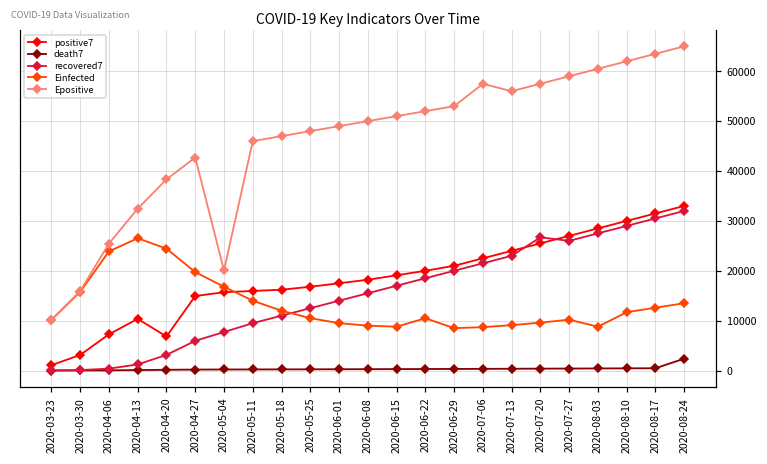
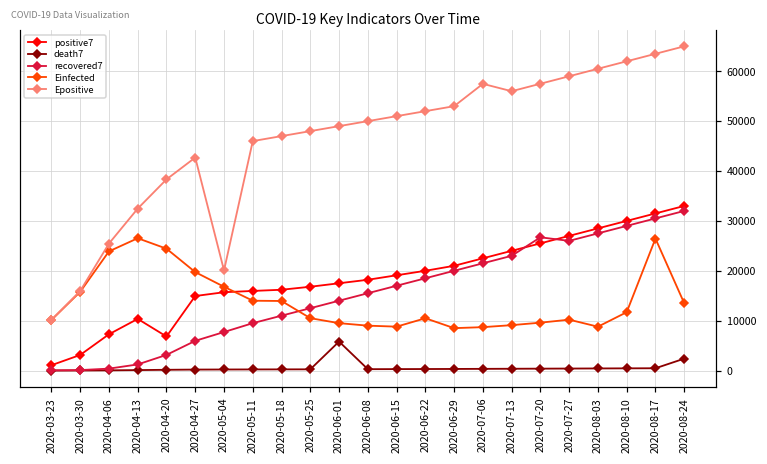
Einfected, 2020-05-18: 12000 -> 14000
death7, 2020-06-01: 0 -> 6000
Einfected, 2020-08-17: 13000 -> 26000
